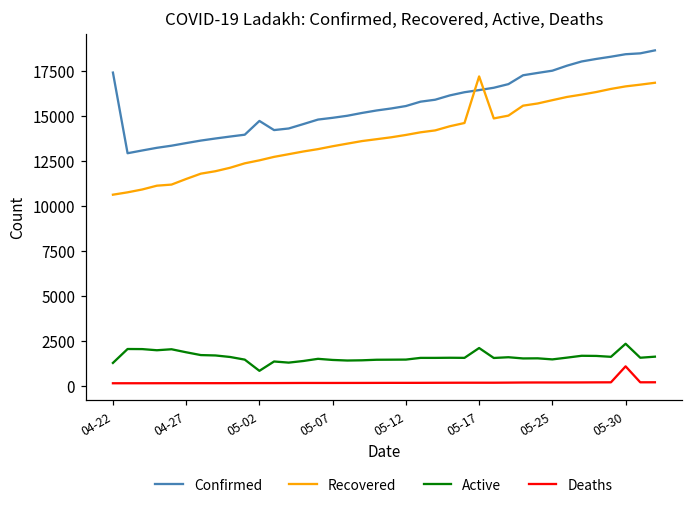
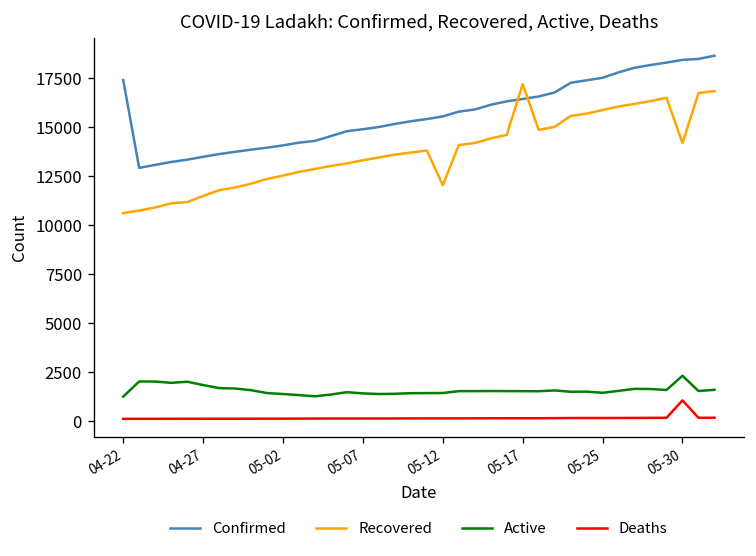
Confirmed, 05-02: 14700 -> 14100
Active, 05-02: 800 -> 1400
Recovered, 05-12: 14000 -> 12100
Active, 05-17: 2100 -> 1500
Recovered, 05-30: 16700 -> 14200
